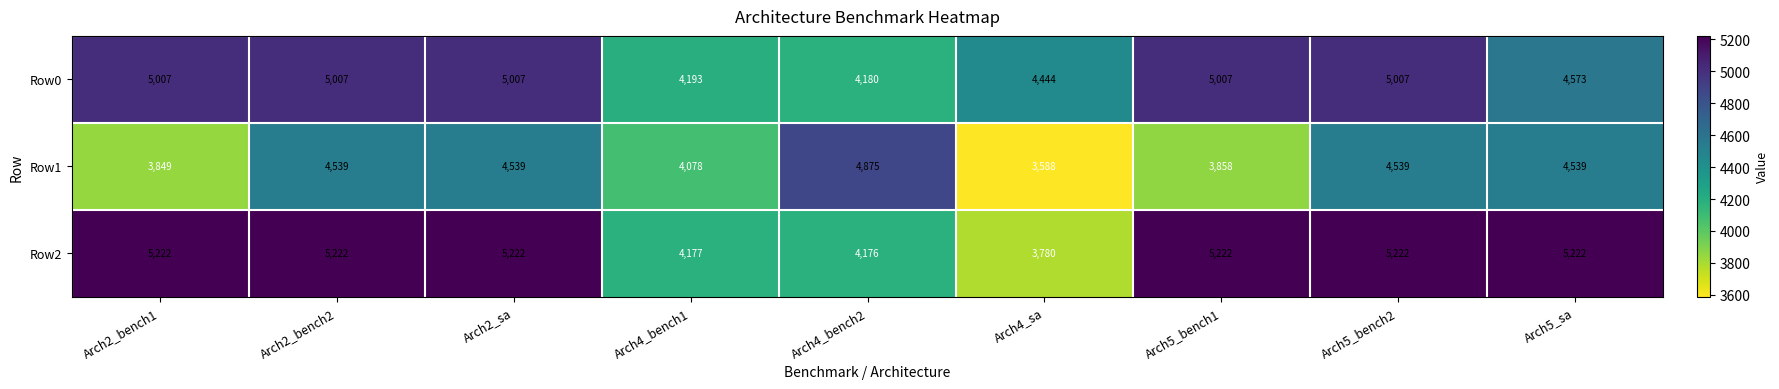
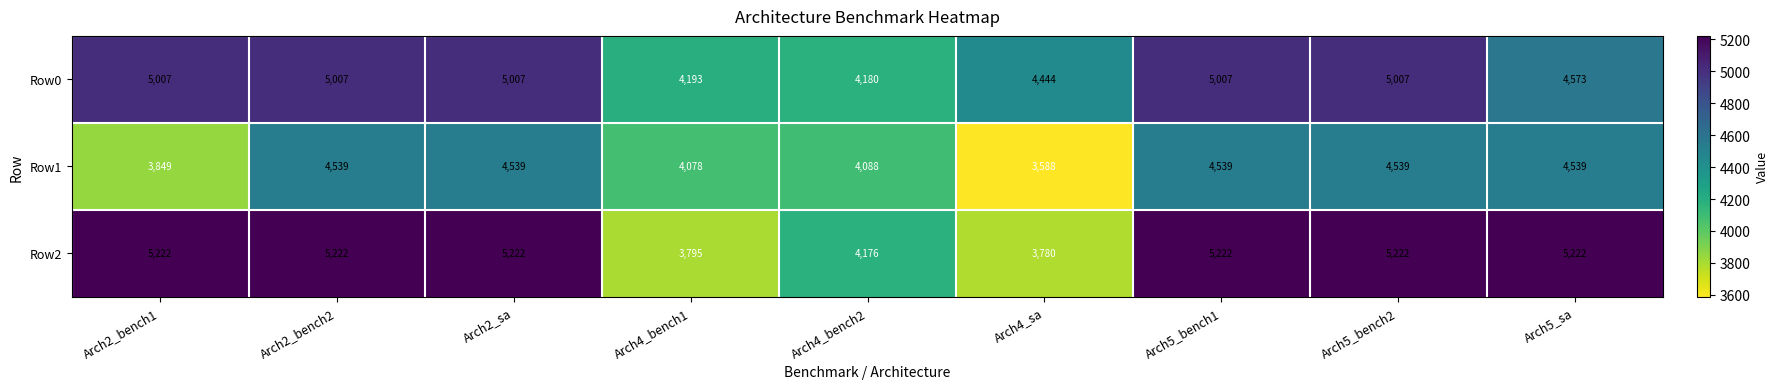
Row1, Arch4_bench2: 4,875 -> 4,088
Row1, Arch5_bench1: 3,858 -> 4,539
Row2, Arch4_bench1: 4,177 -> 3,795
